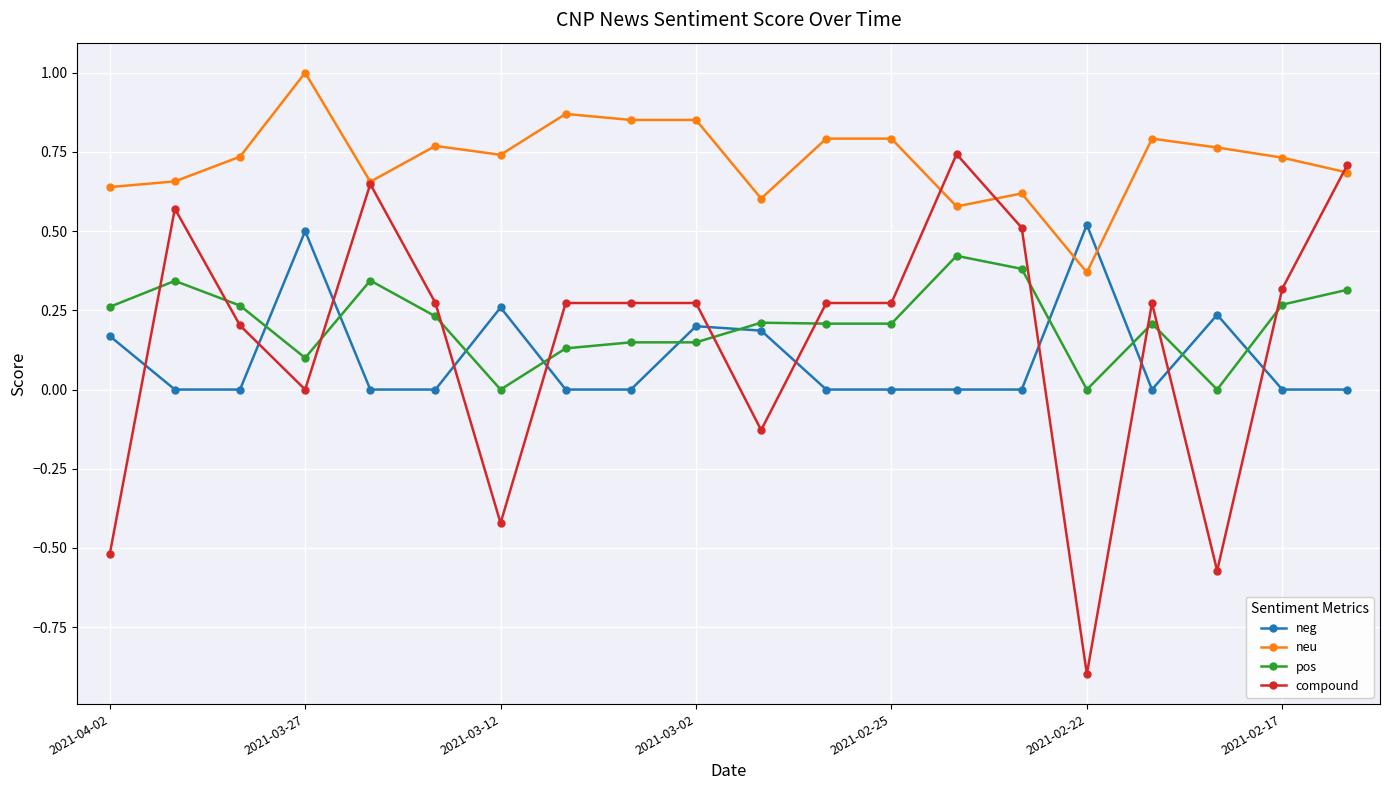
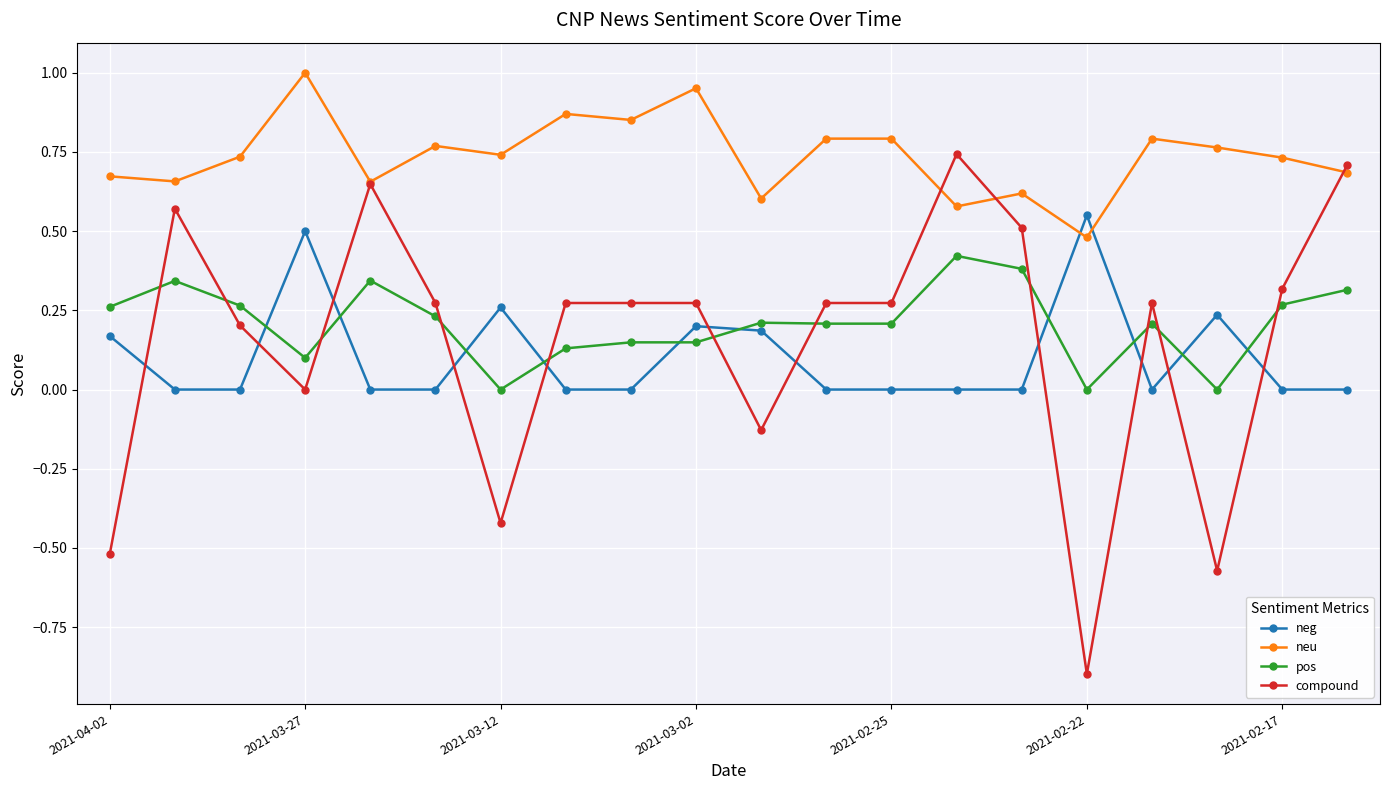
neu, 2021-04-02: 0.64 -> 0.67
neu, 2021-03-02: 0.85 -> 0.95
neg, 2021-02-22: 0.52 -> 0.55
neu, 2021-02-22: 0.37 -> 0.48
